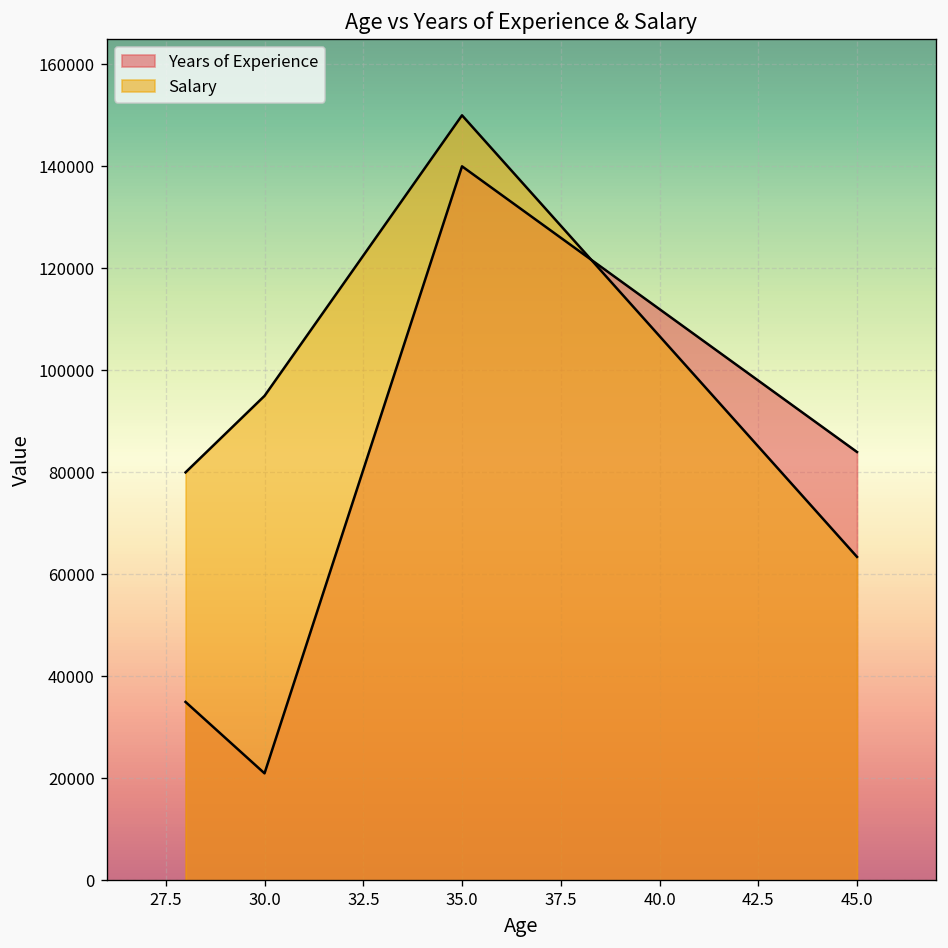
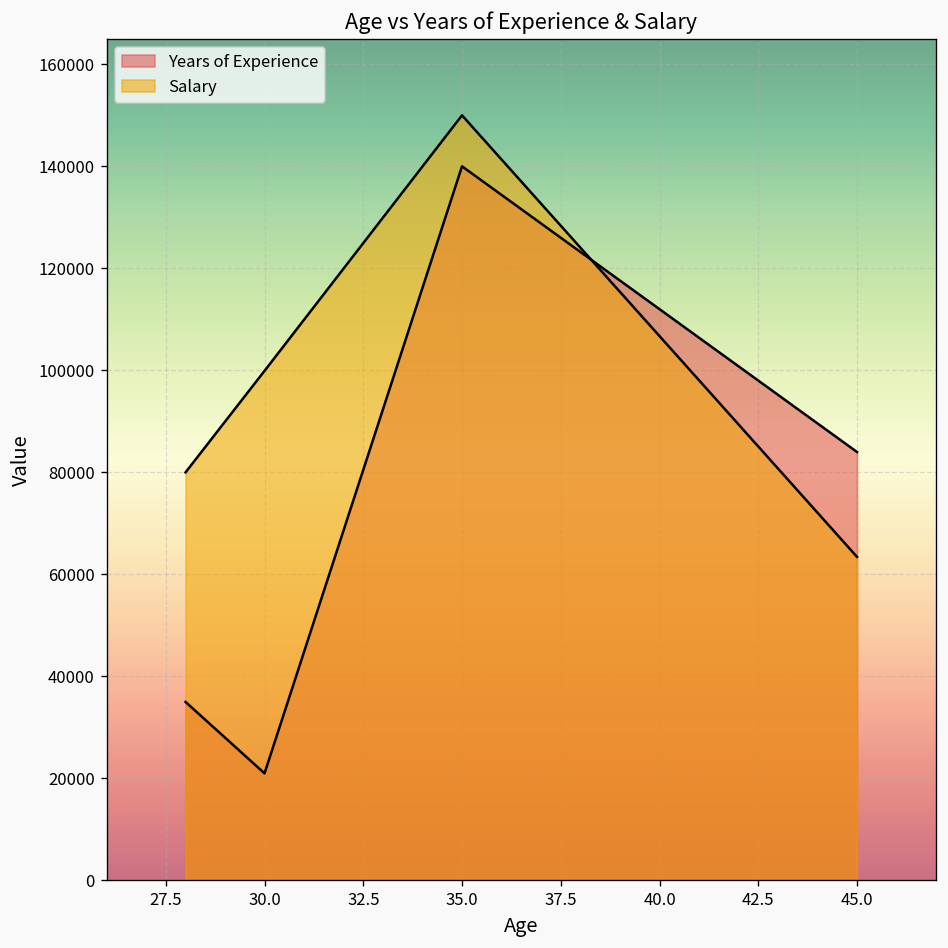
Salary, 30.0: 95000 -> 100000
